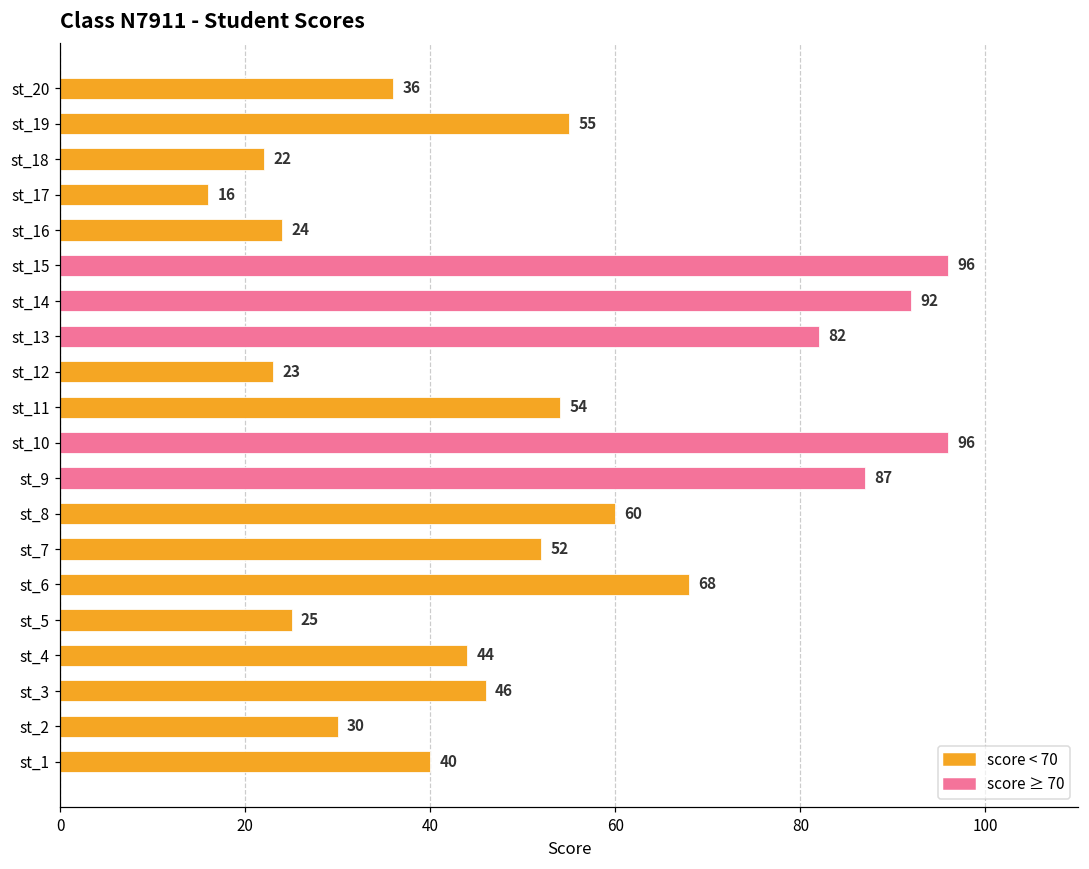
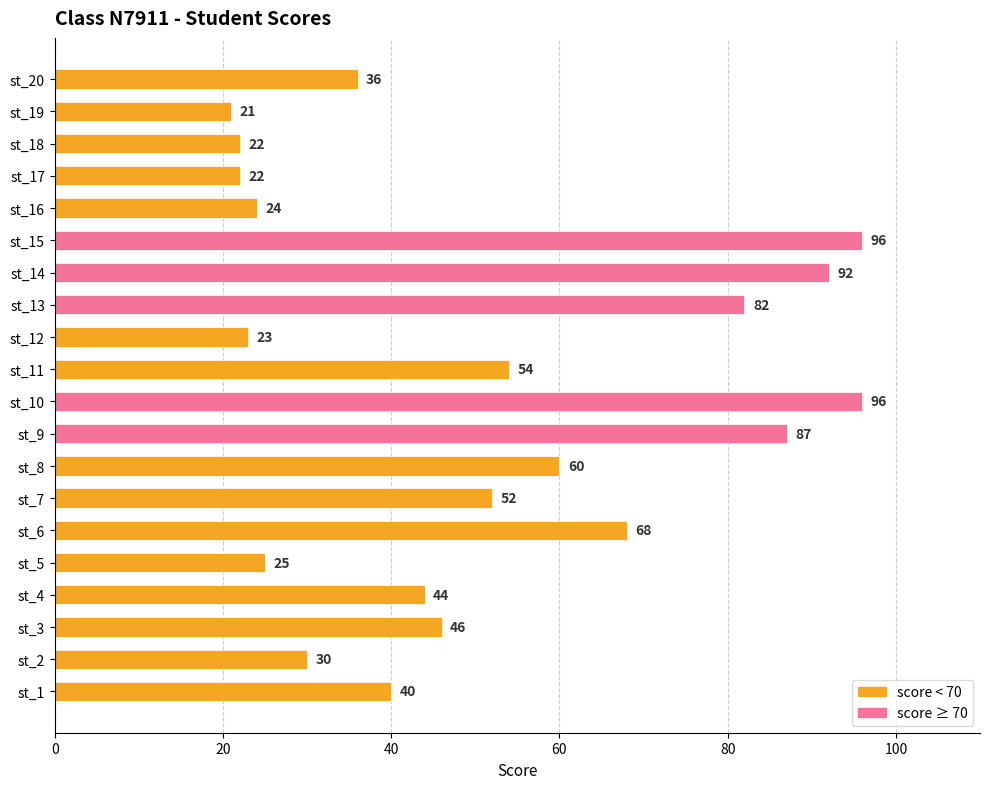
st_19: 55 -> 21
st_17: 16 -> 22
